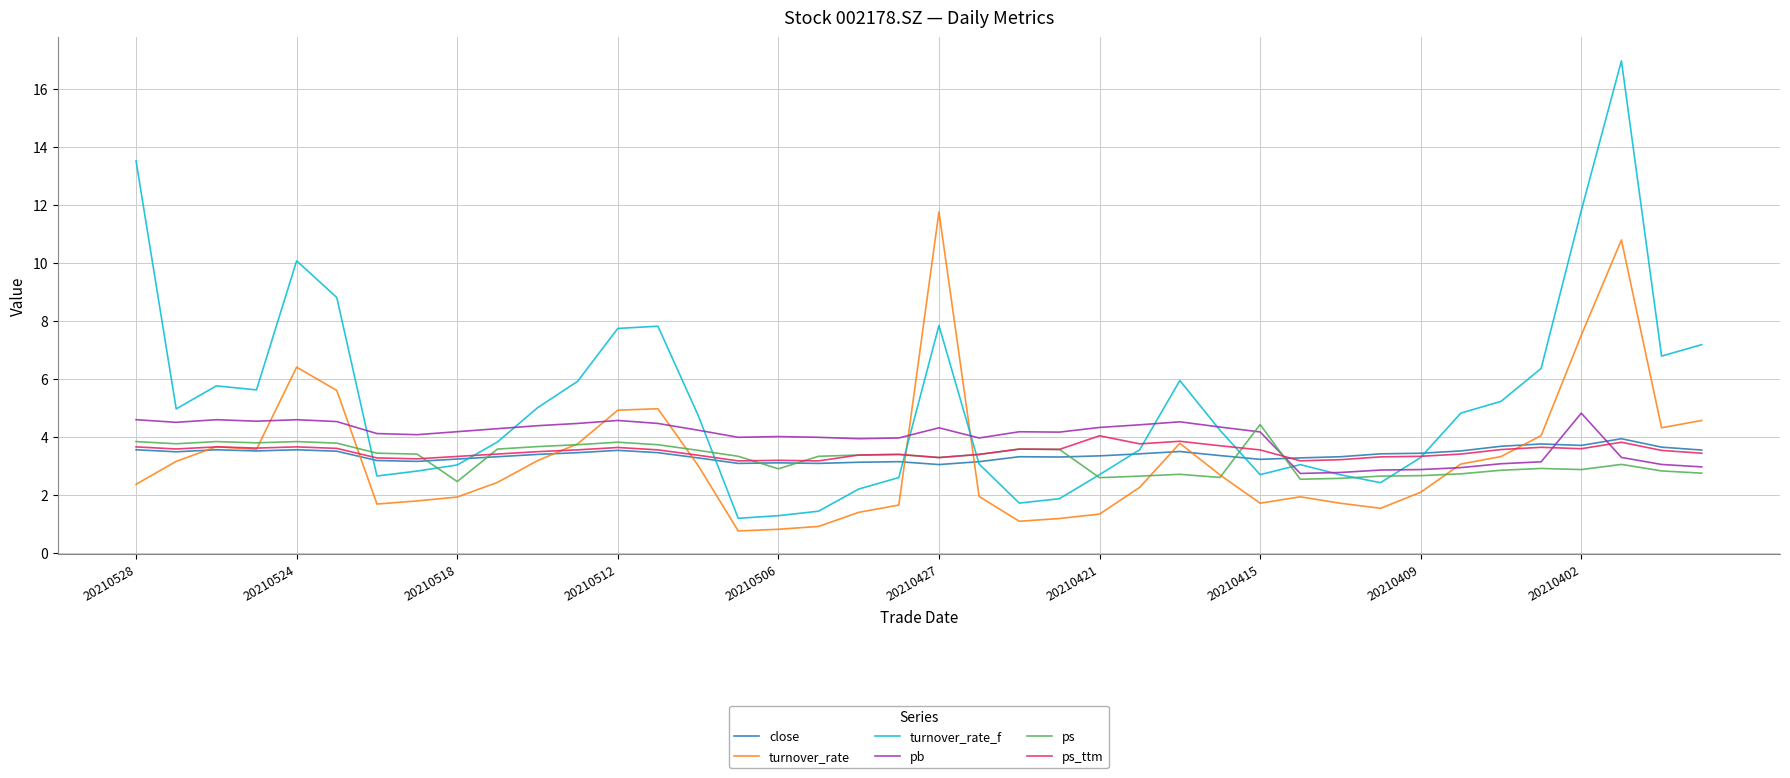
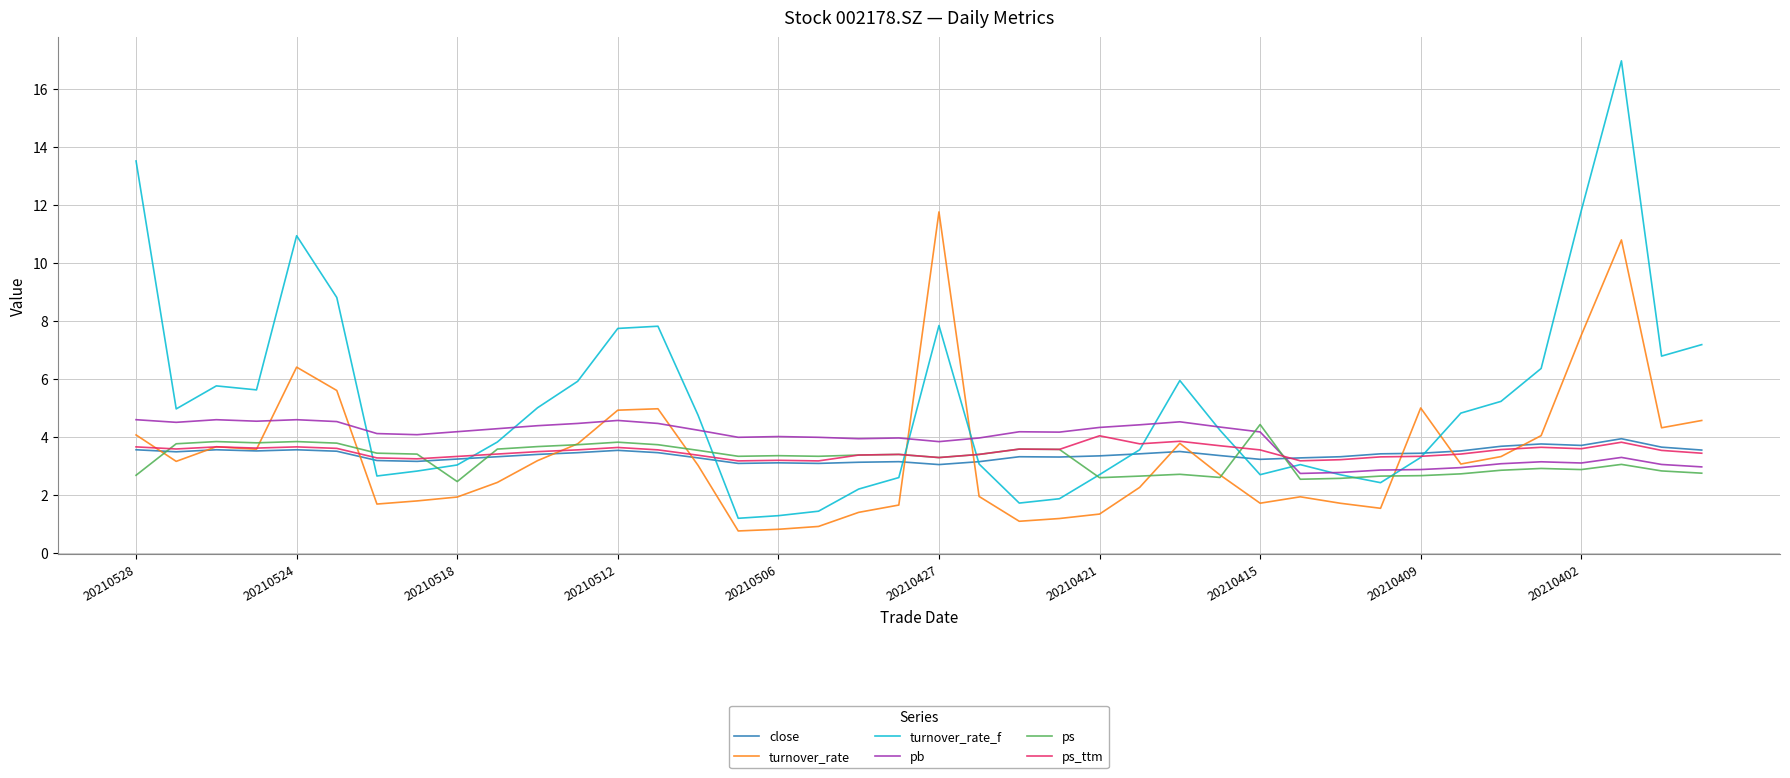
turnover_rate, 20210528: 2.4 -> 4.1
ps, 20210528: 3.8 -> 2.7
turnover_rate_f, 20210524: 10.1 -> 10.9
ps, 20210506: 2.9 -> 3.4
pb, 20210427: 4.3 -> 3.8
turnover_rate, 20210409: 2.1 -> 5.0
pb, 20210402: 4.8 -> 3.1
